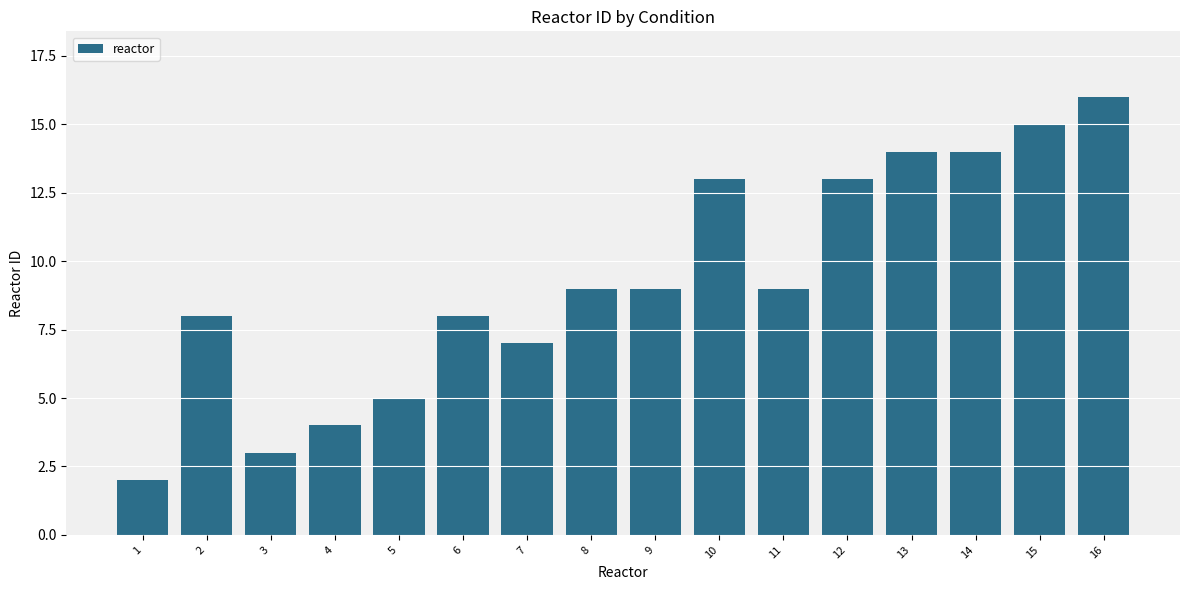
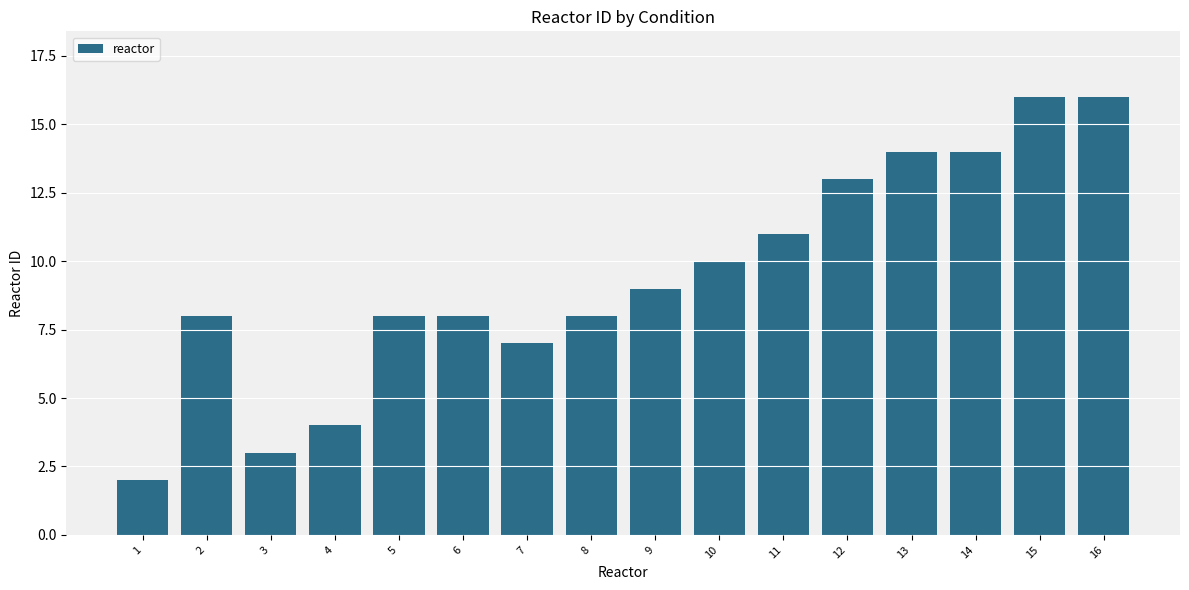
5: 5 -> 8
8: 9 -> 8
10: 13 -> 10
11: 9 -> 11
15: 15 -> 16
